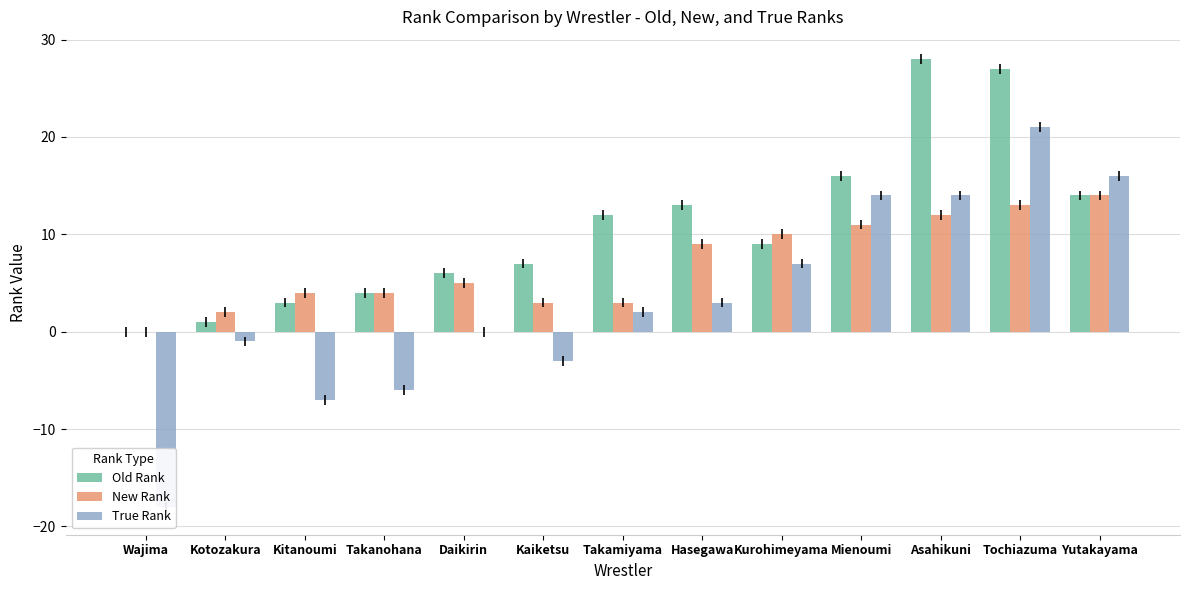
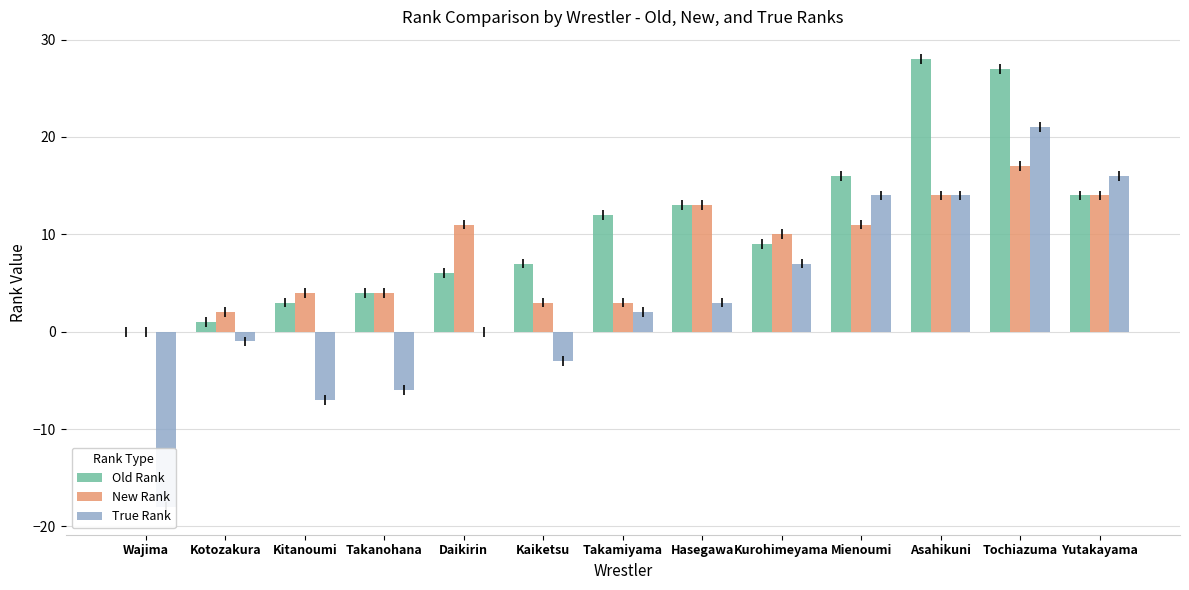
New Rank, Daikirin: 5 -> 11
New Rank, Hasegawa: 9 -> 13
New Rank, Asahikuni: 12 -> 14
New Rank, Tochiazuma: 13 -> 17
